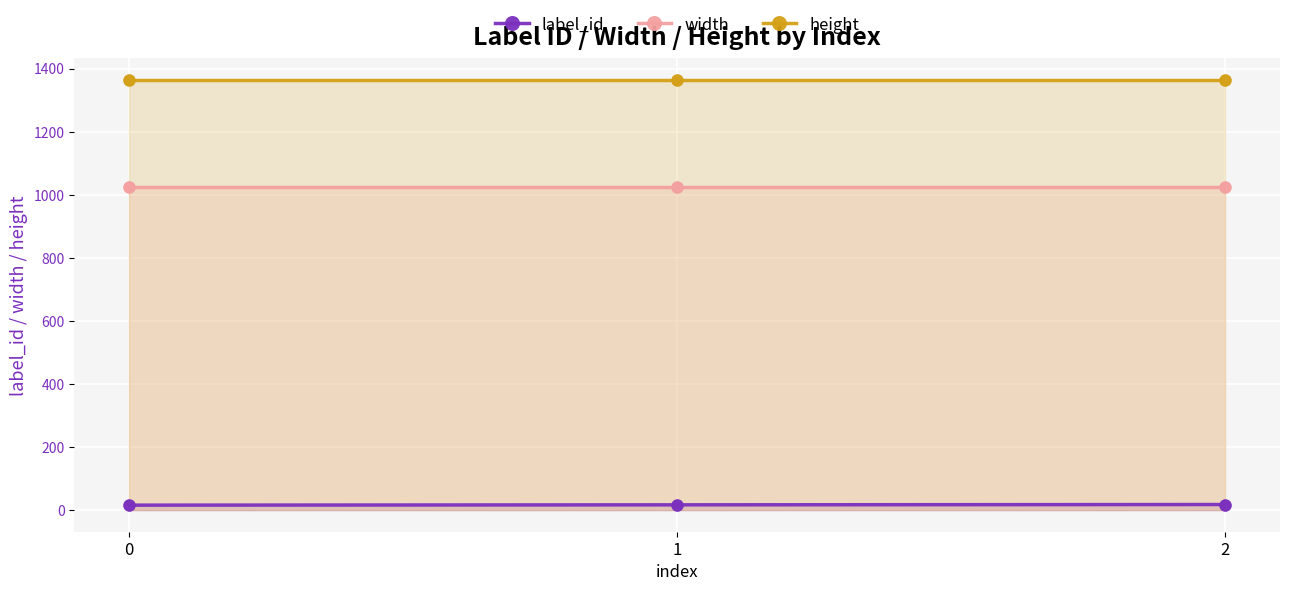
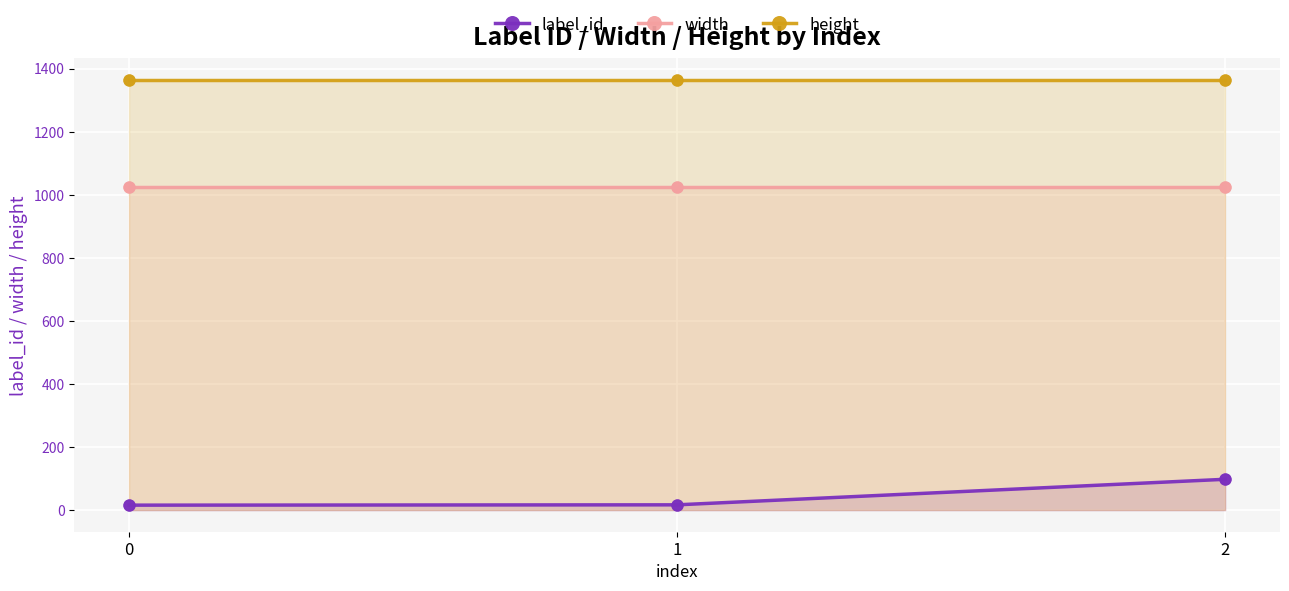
label_id, 2: 20 -> 100
